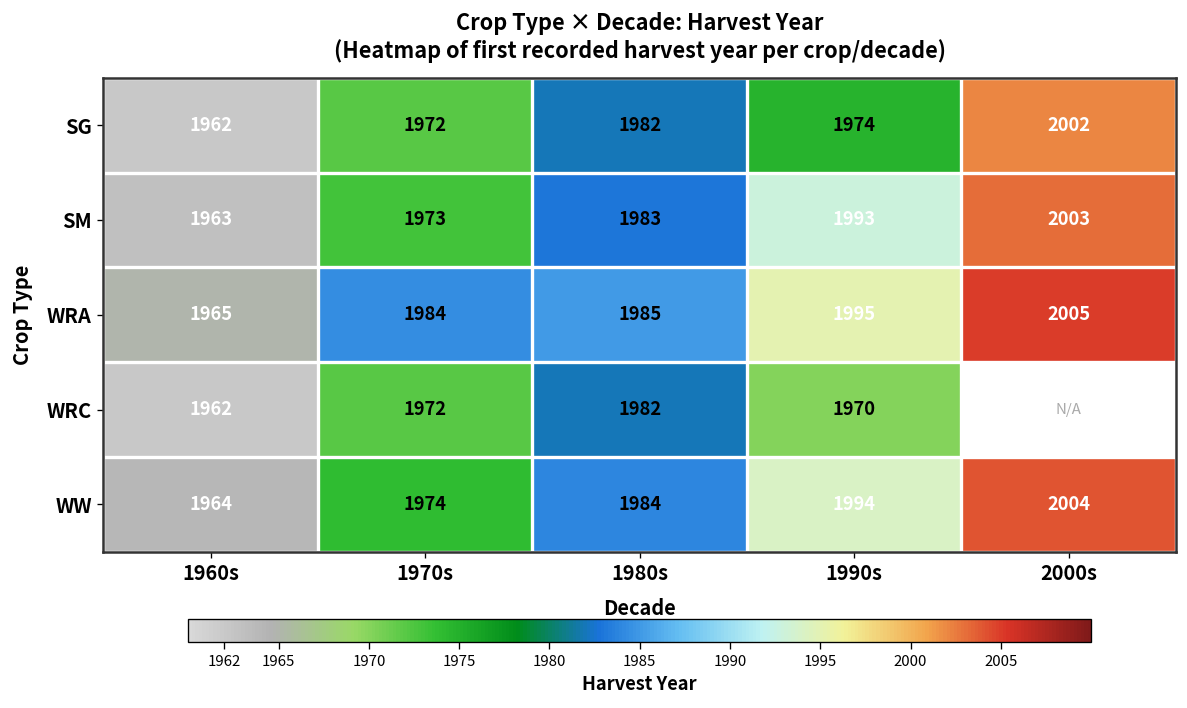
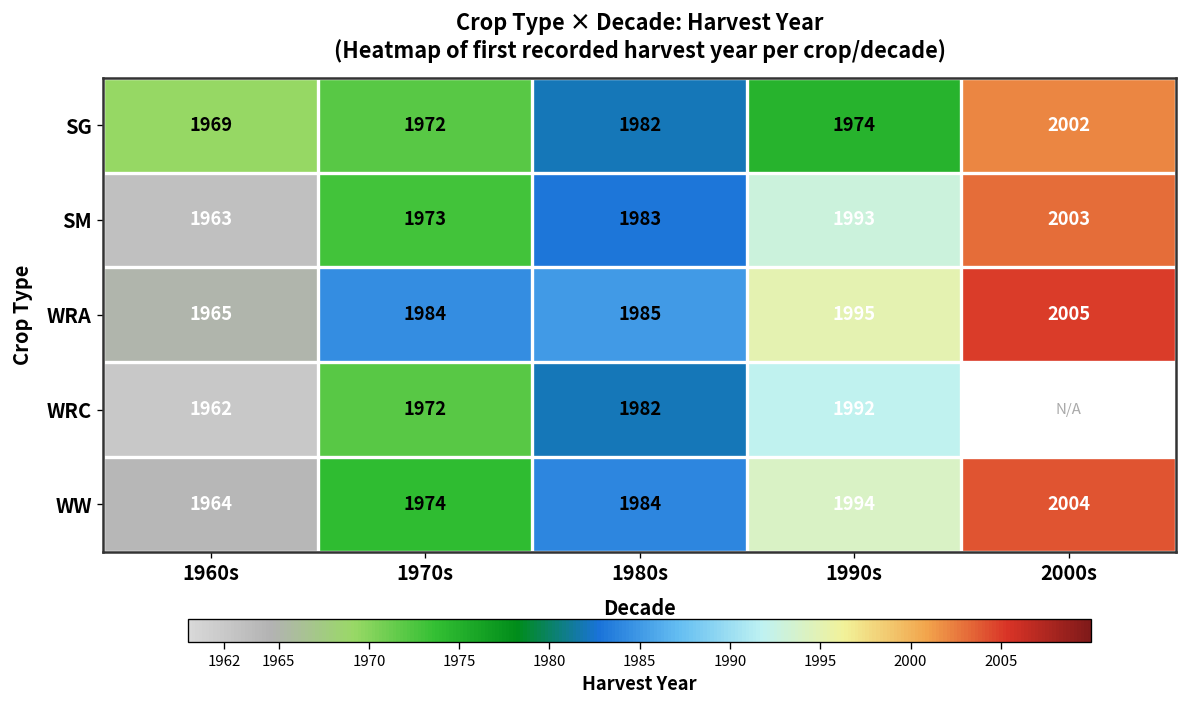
SG, 1960s: 1962 -> 1969
WRC, 1990s: 1970 -> 1992
